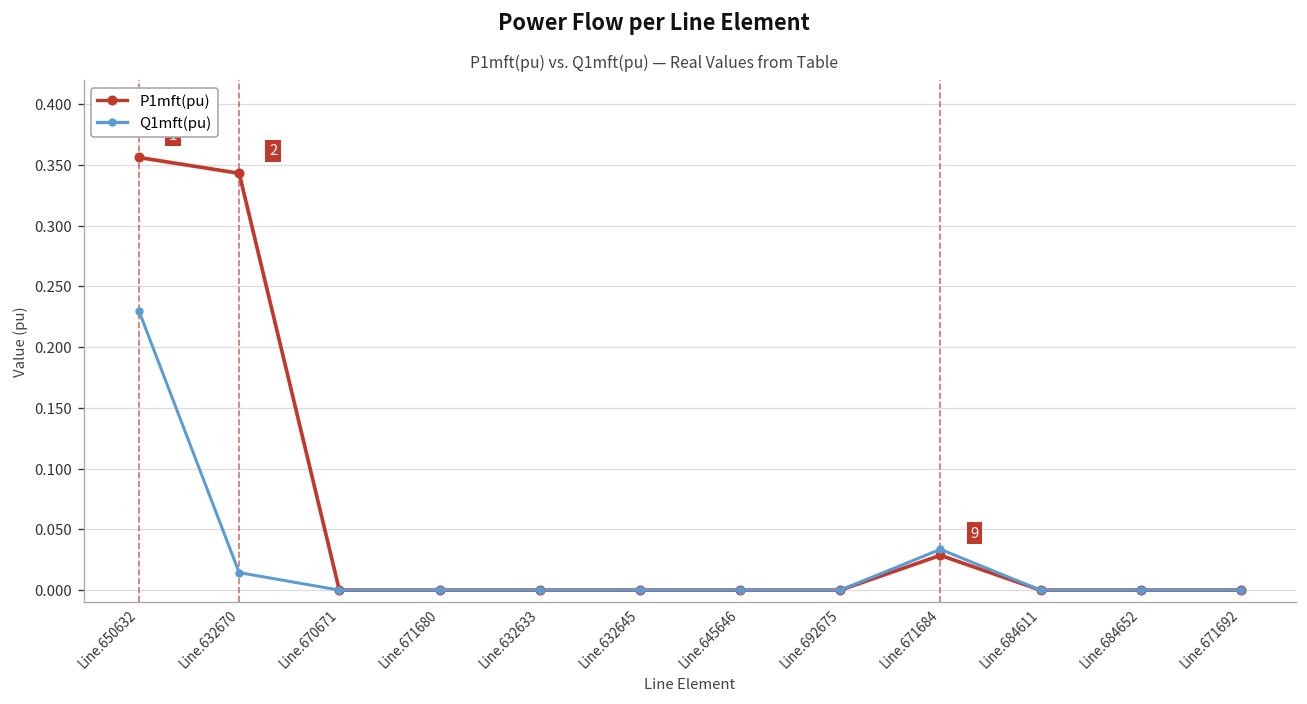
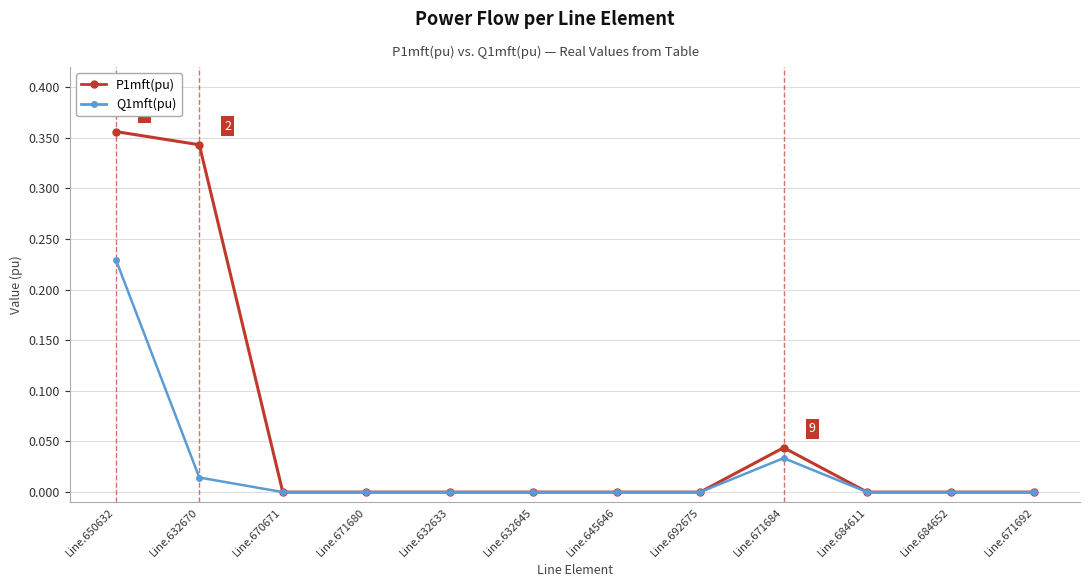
P1mft(pu), Line.671684: 0.029 -> 0.044
